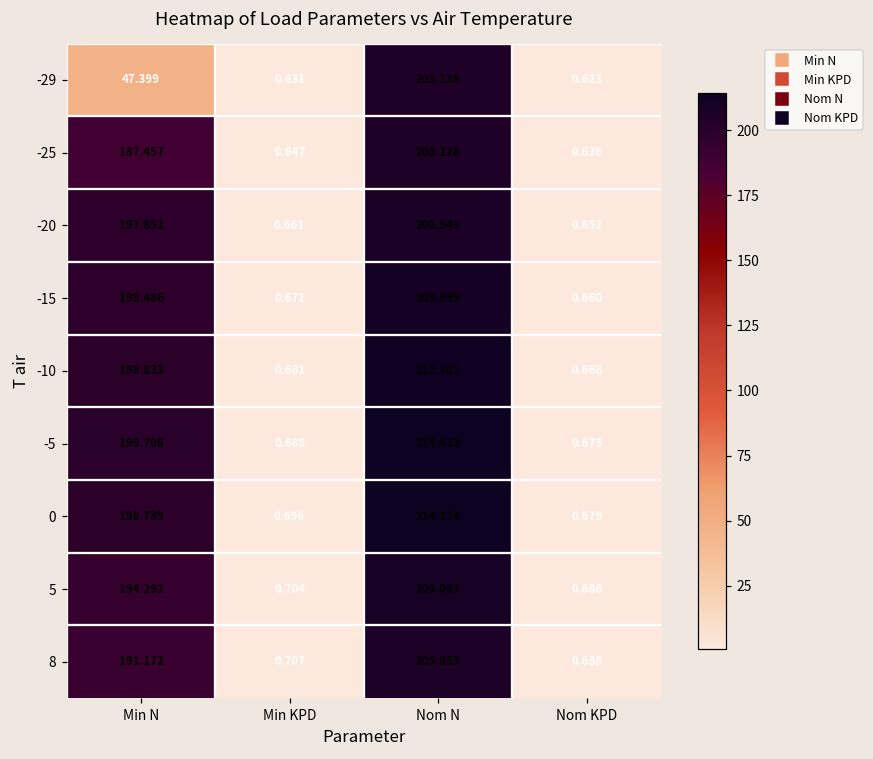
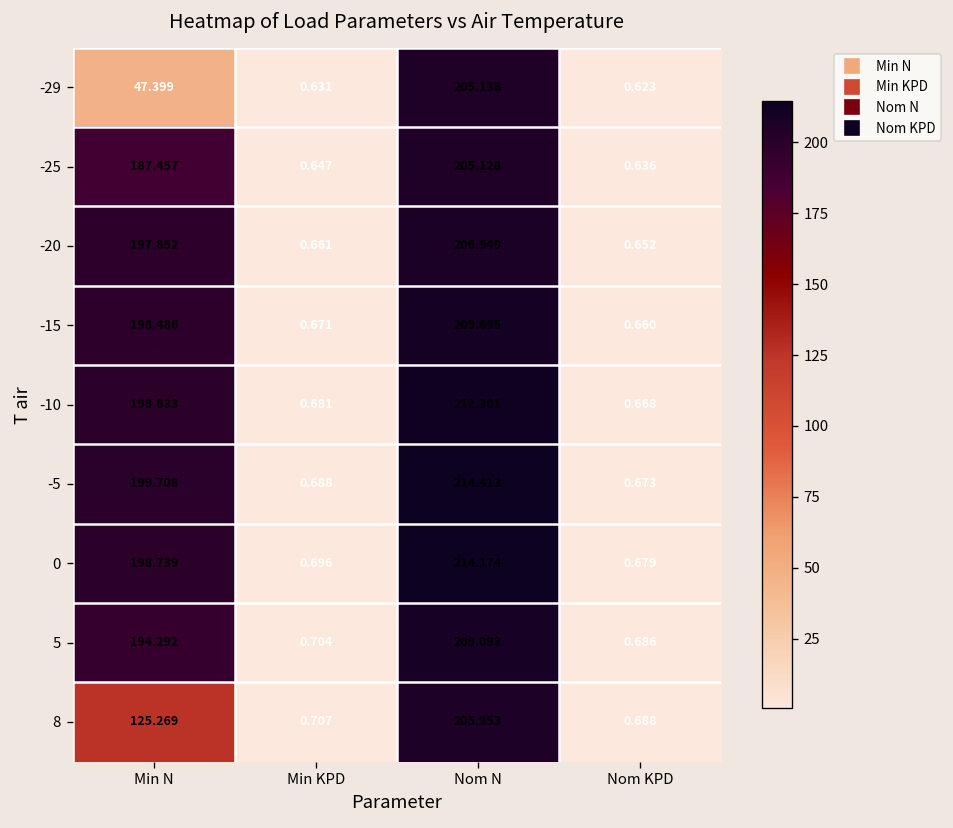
8, Min N: 191.172 -> 125.269
